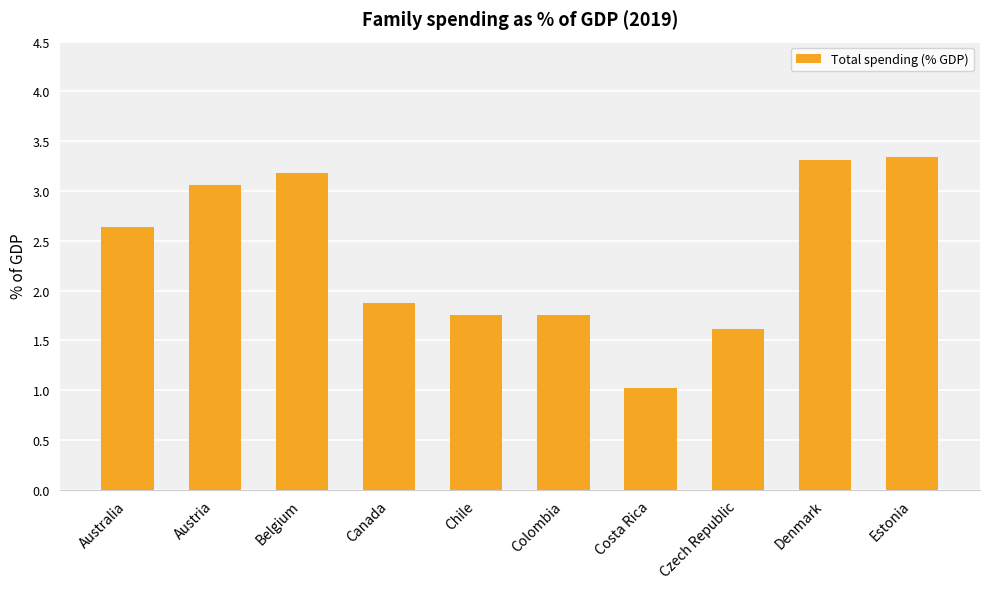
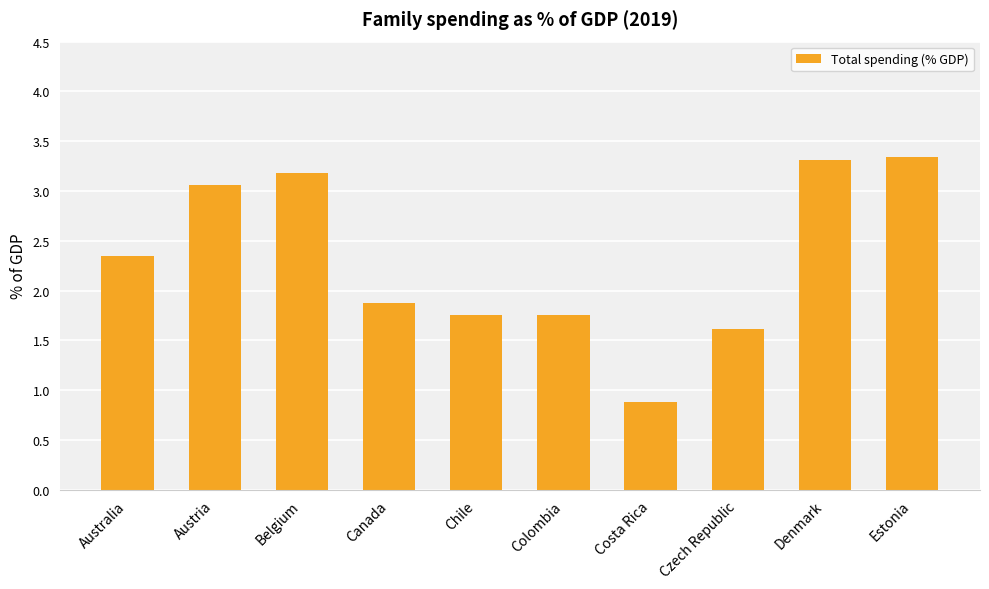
Australia: 2.6 -> 2.3
Costa Rica: 1.0 -> 0.9
